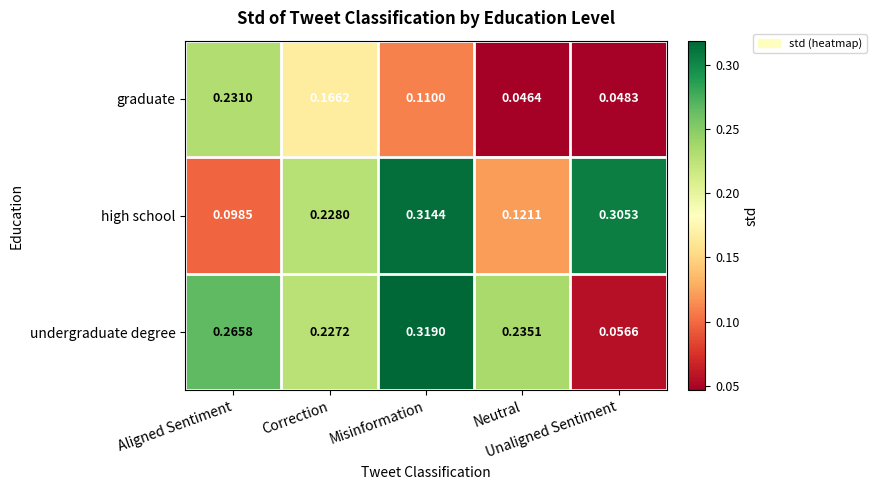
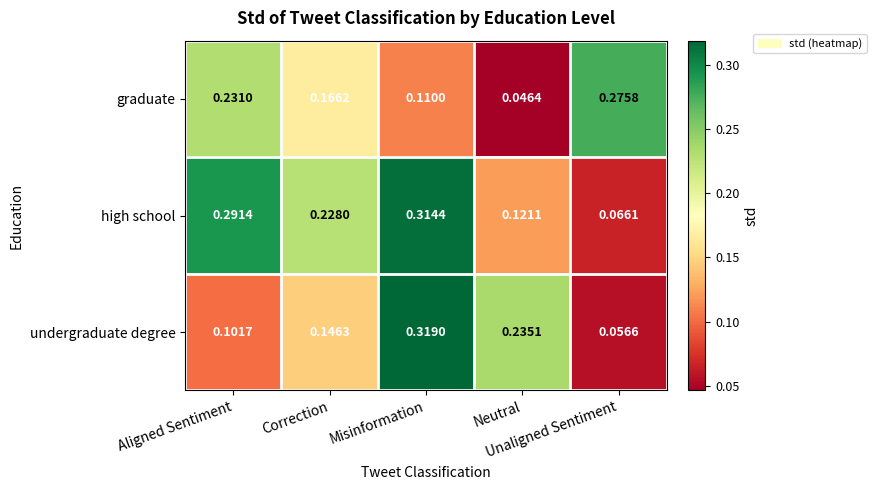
graduate, Unaligned Sentiment: 0.0483 -> 0.2758
high school, Aligned Sentiment: 0.0985 -> 0.2914
high school, Unaligned Sentiment: 0.3053 -> 0.0661
undergraduate degree, Aligned Sentiment: 0.2658 -> 0.1017
undergraduate degree, Correction: 0.2272 -> 0.1463
